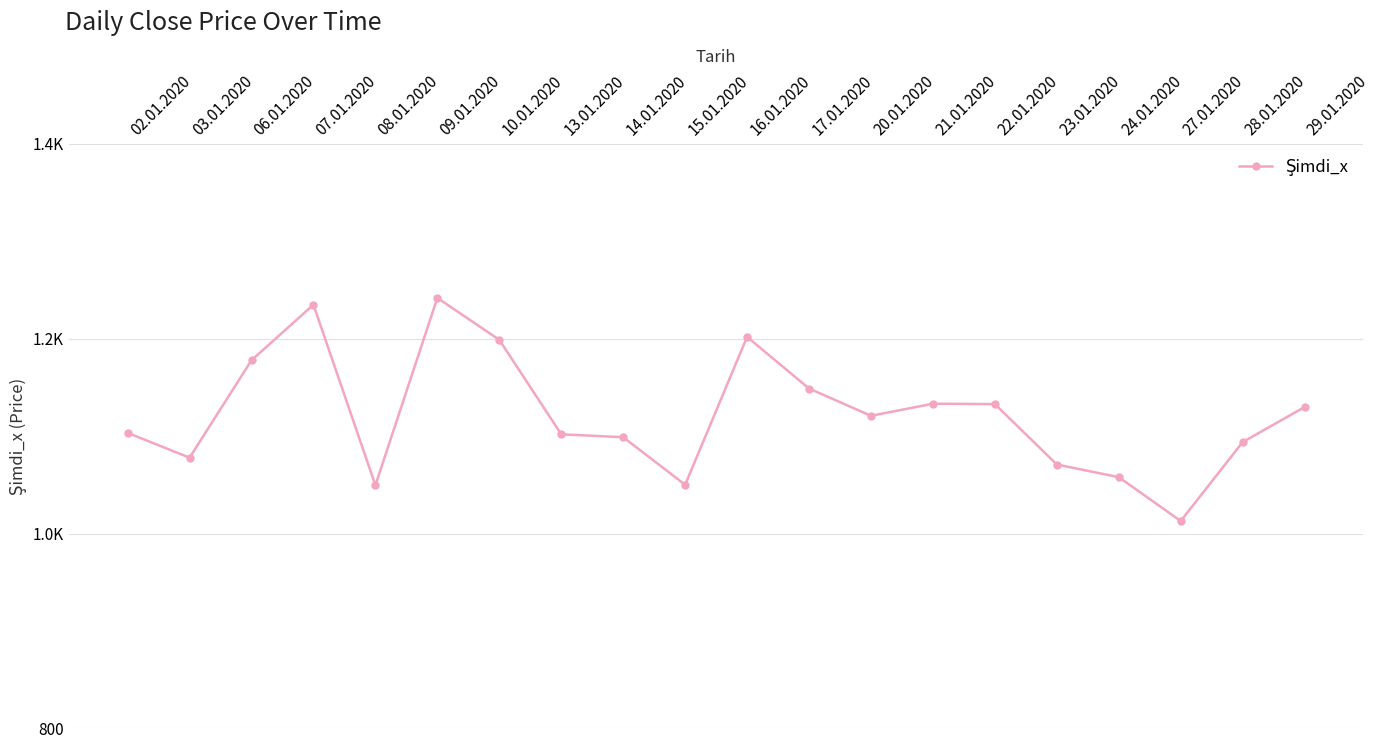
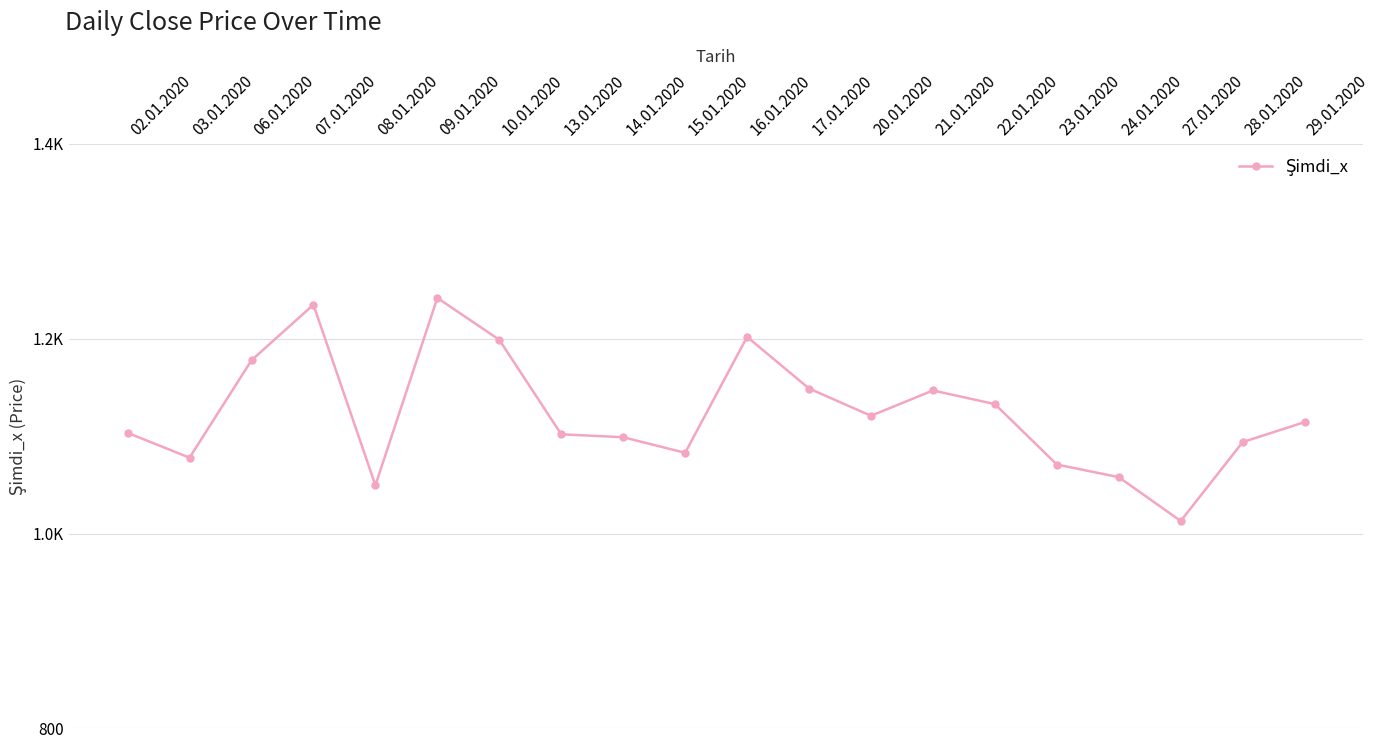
15.01.2020: 1050 -> 1080
21.01.2020: 1130 -> 1150
29.01.2020: 1130 -> 1110
